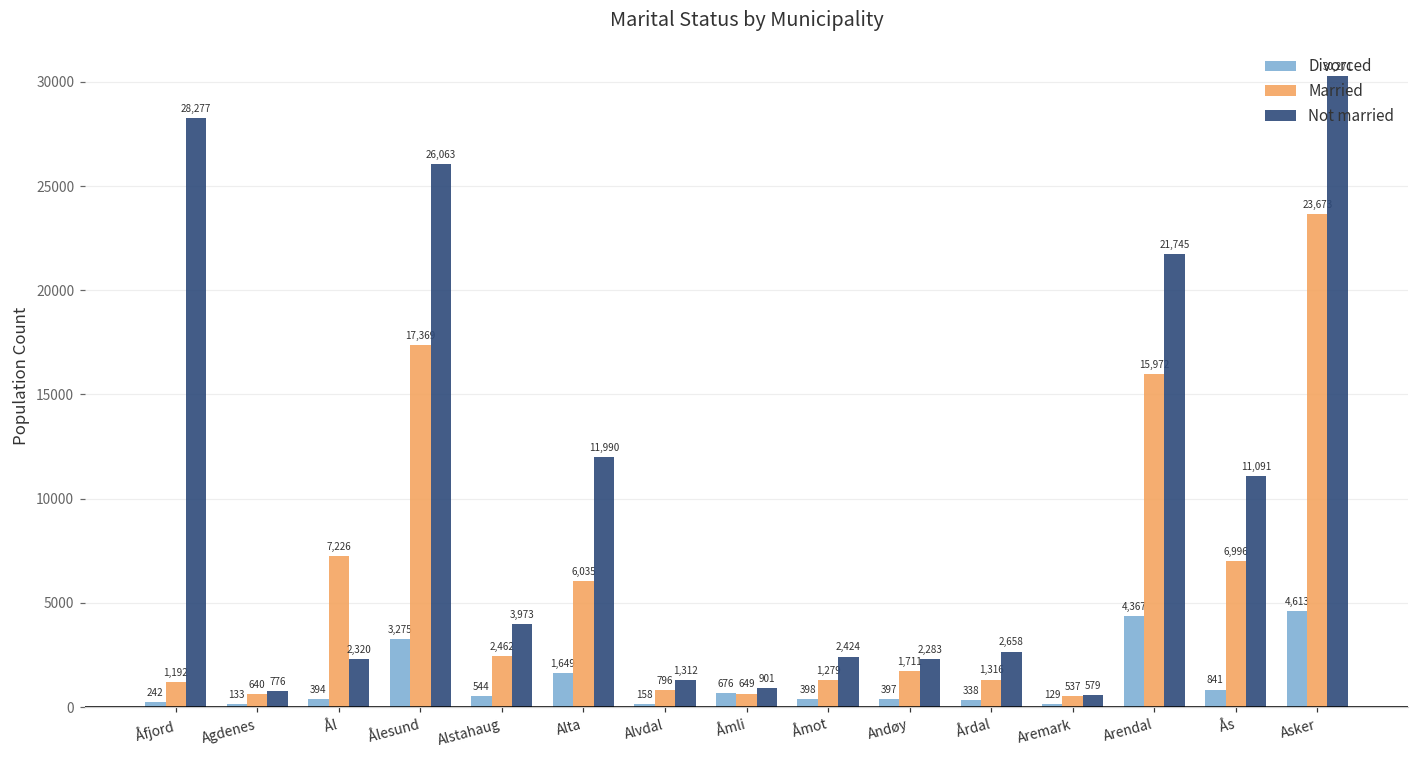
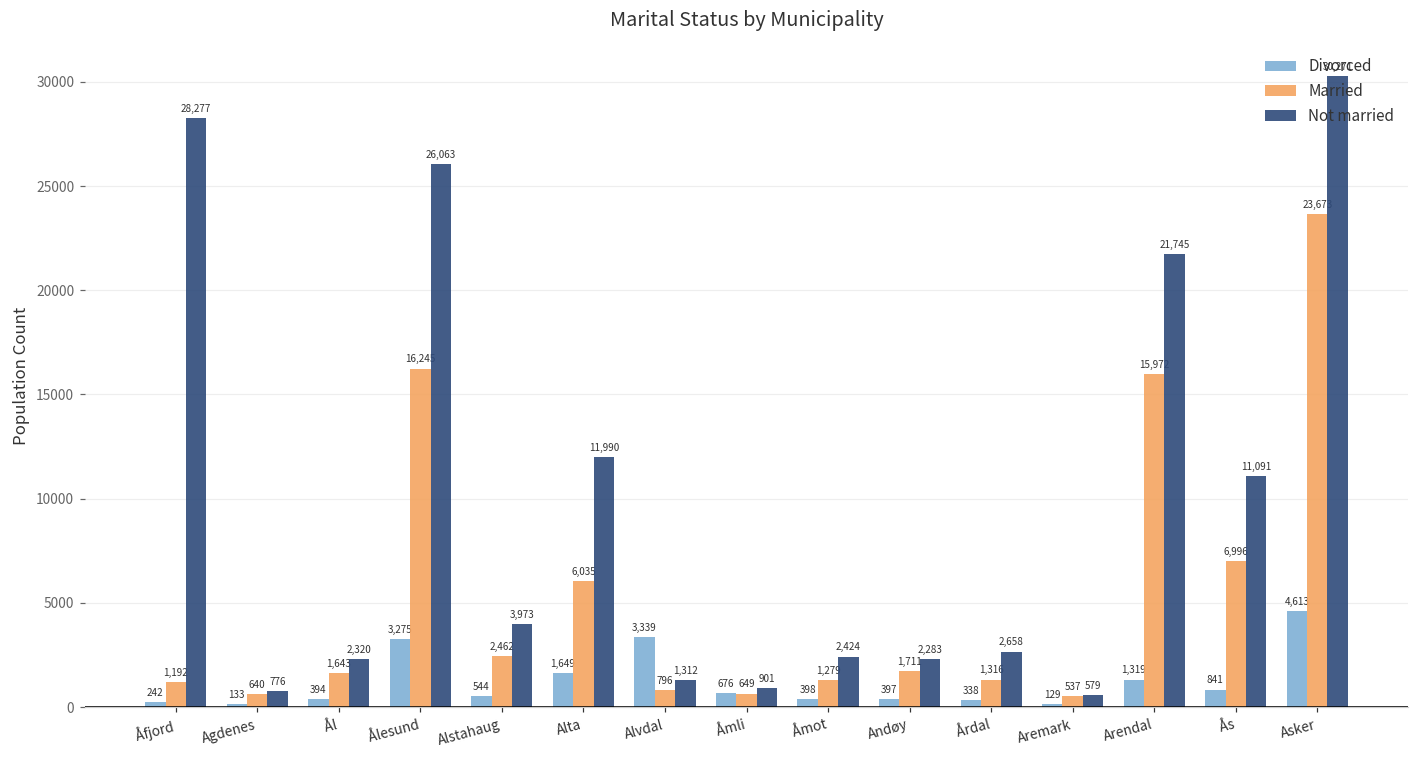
Married, Ål: 7,226 -> 1,643
Married, Ålesund: 17,369 -> 16,245
Divorced, Alvdal: 158 -> 3,339
Divorced, Arendal: 4,367 -> 1,319
